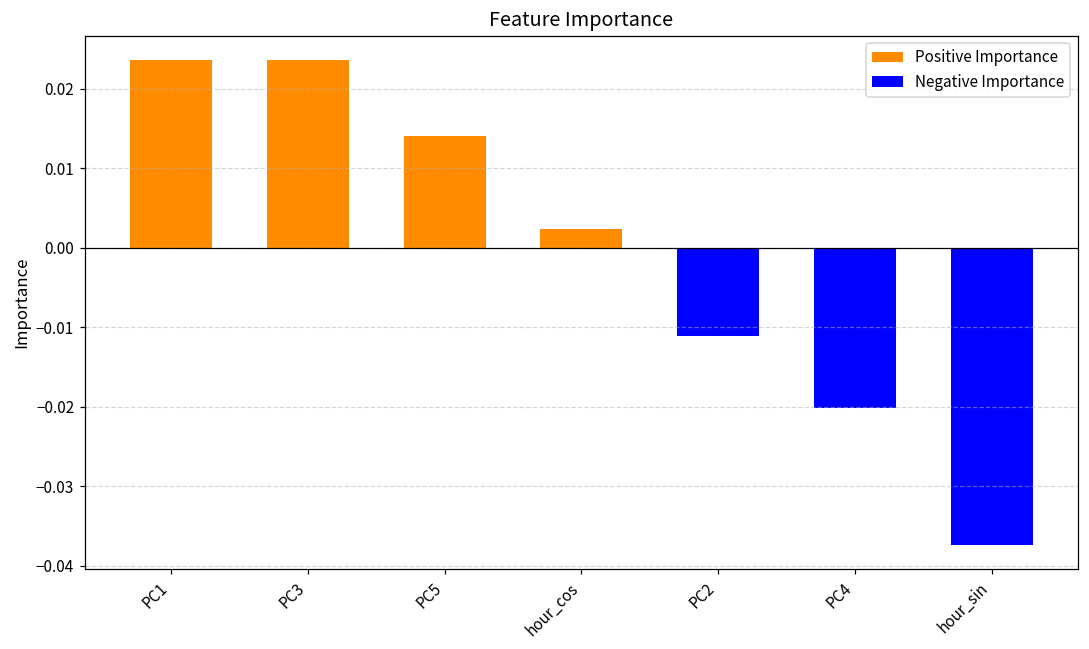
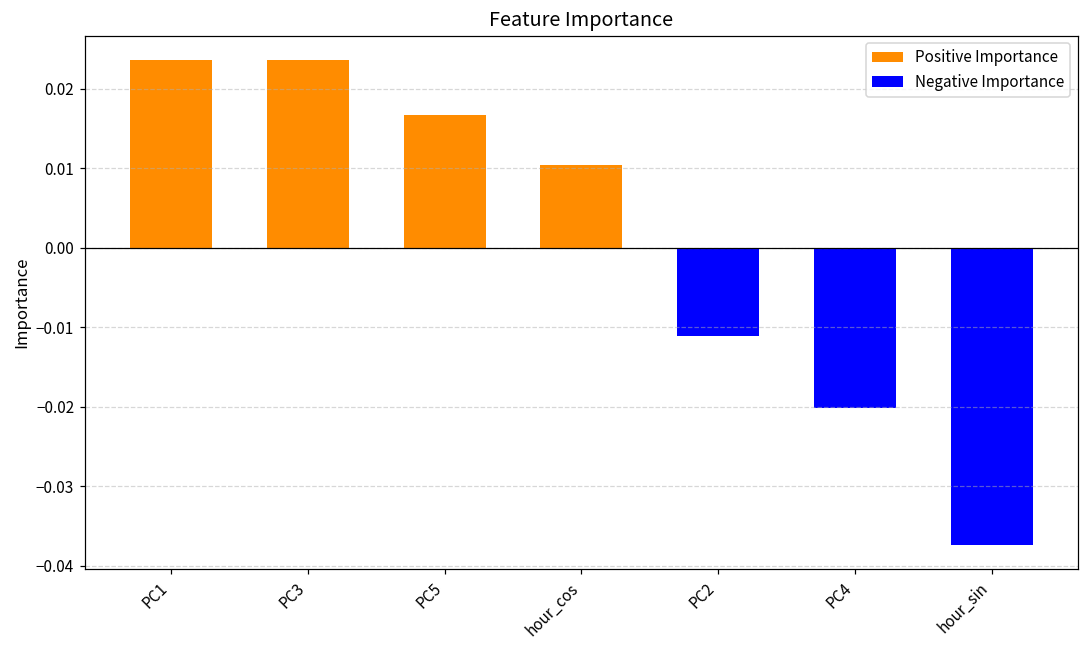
Positive Importance, PC5: 0.014 -> 0.017
Positive Importance, hour_cos: 0.002 -> 0.010
